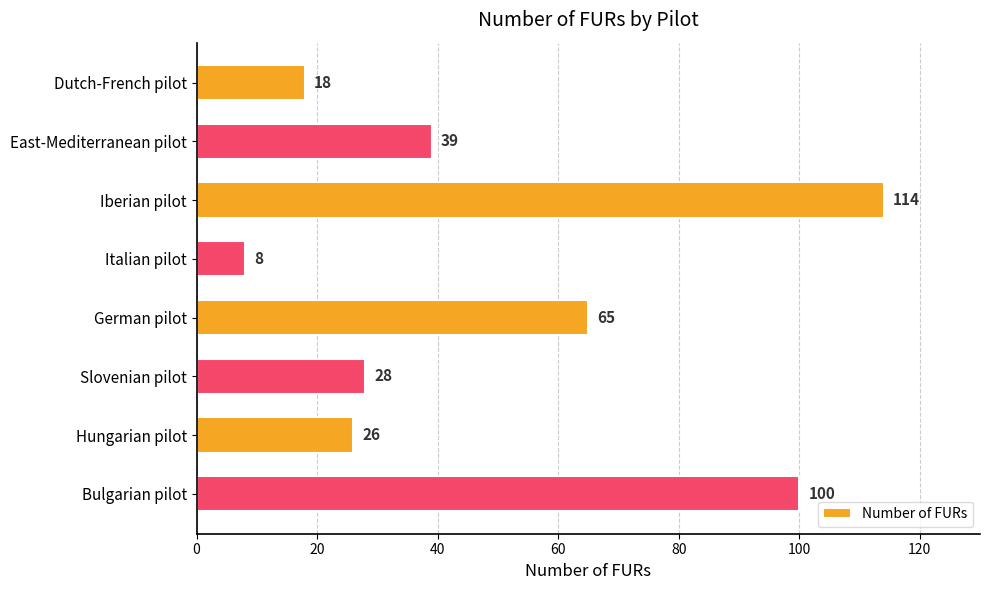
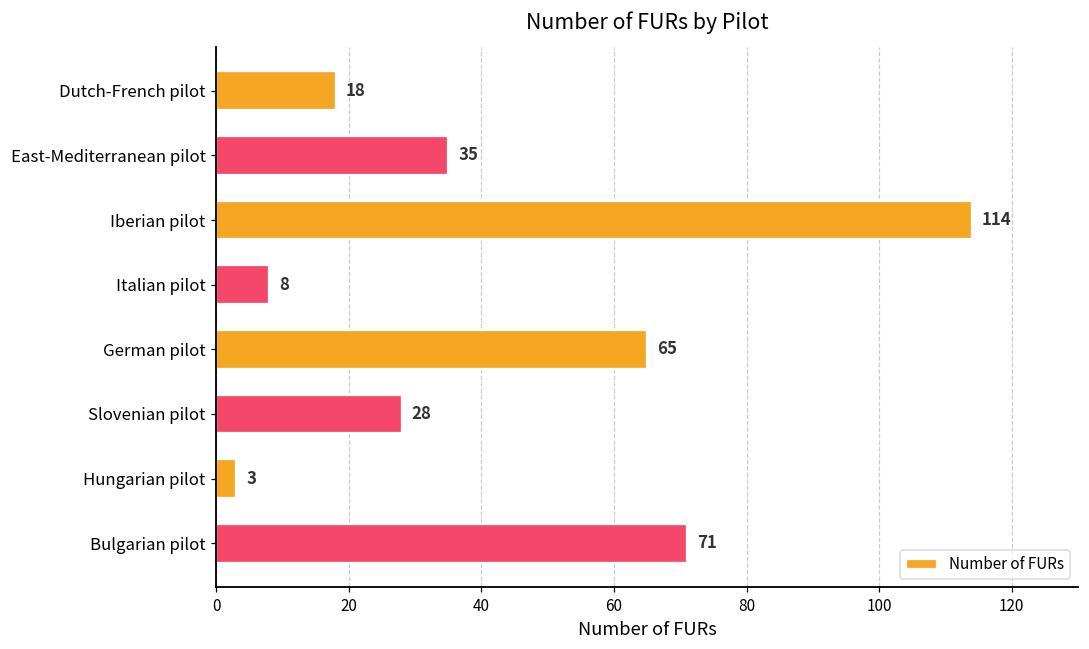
East-Mediterranean pilot: 39 -> 35
Hungarian pilot: 26 -> 3
Bulgarian pilot: 100 -> 71
